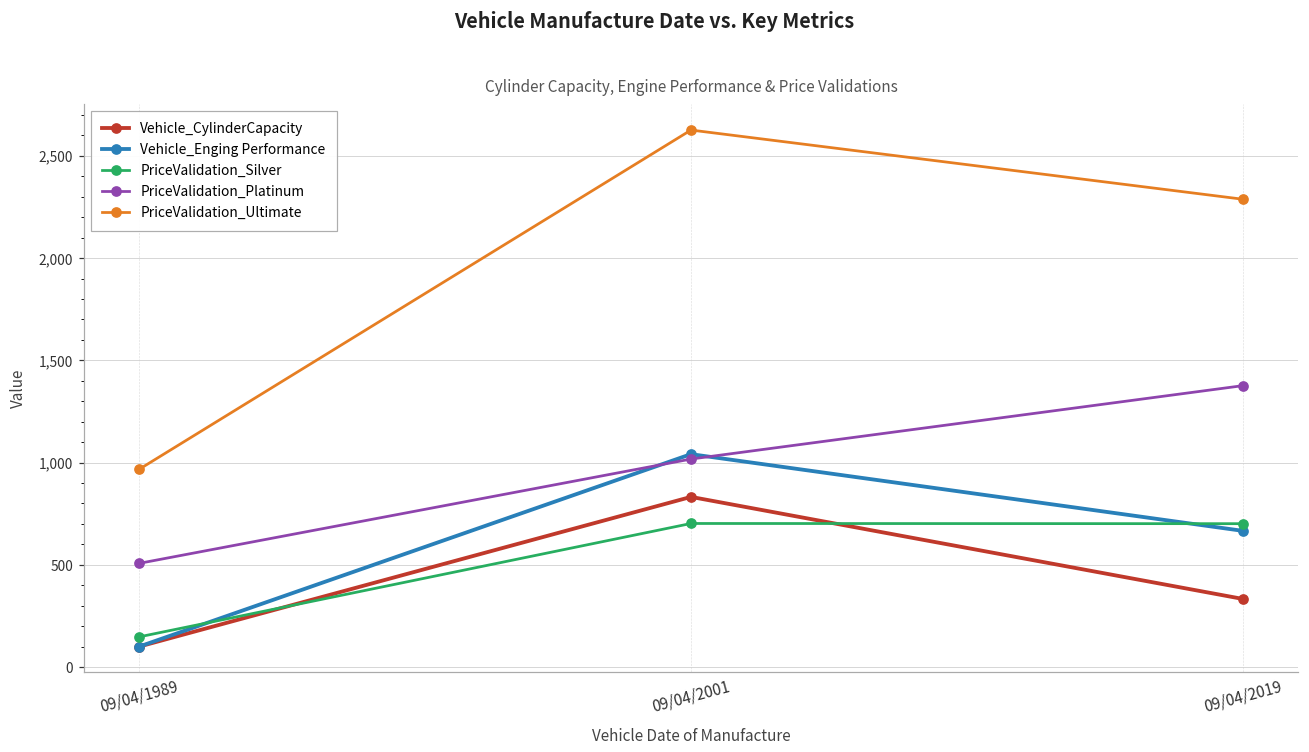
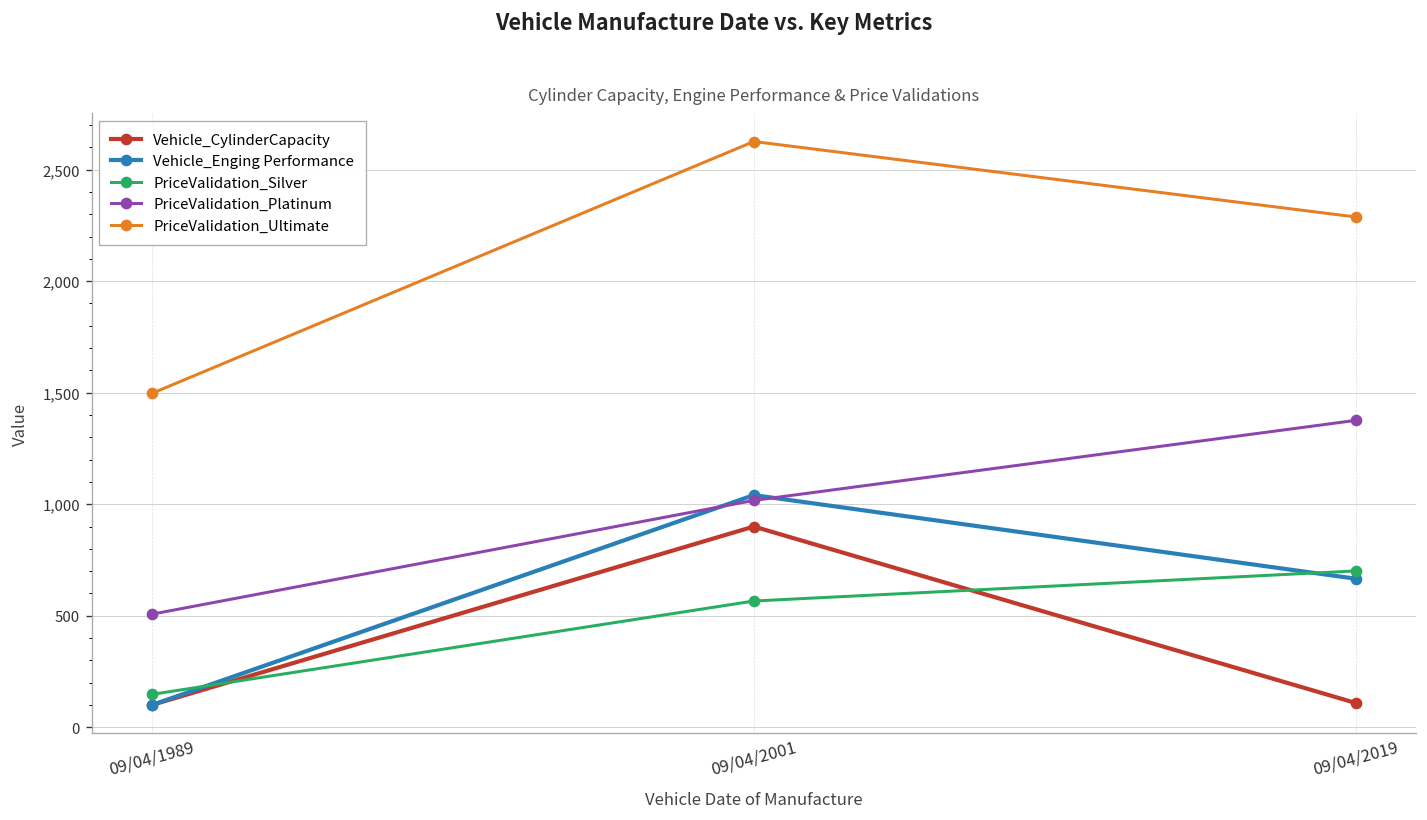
PriceValidation_Ultimate, 09/04/1989: 970 -> 1,500
Vehicle_CylinderCapacity, 09/04/2001: 830 -> 900
PriceValidation_Silver, 09/04/2001: 700 -> 570
Vehicle_CylinderCapacity, 09/04/2019: 330 -> 110
